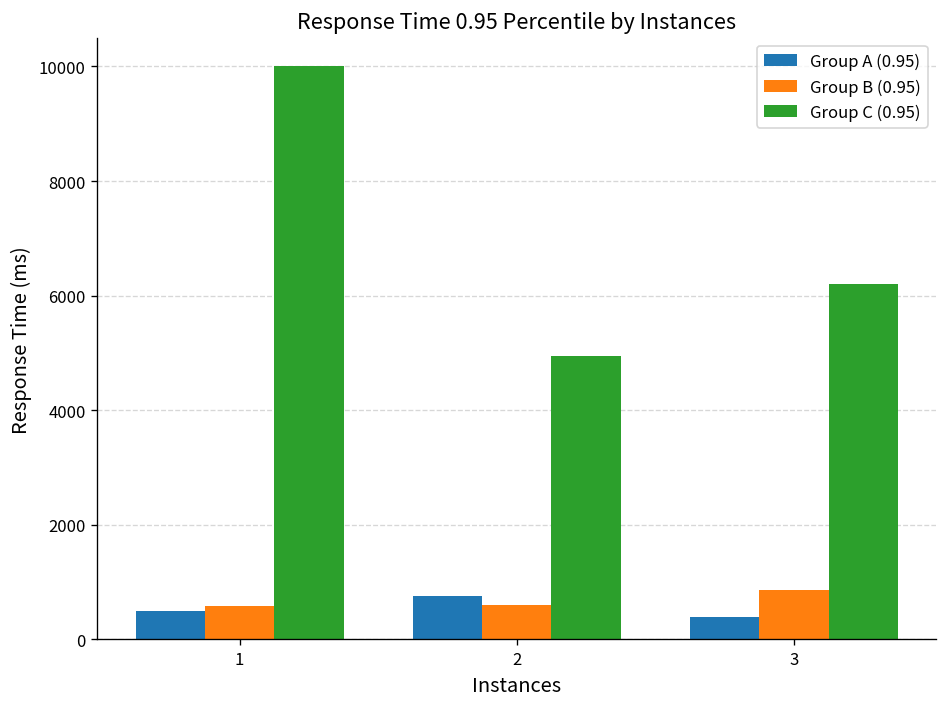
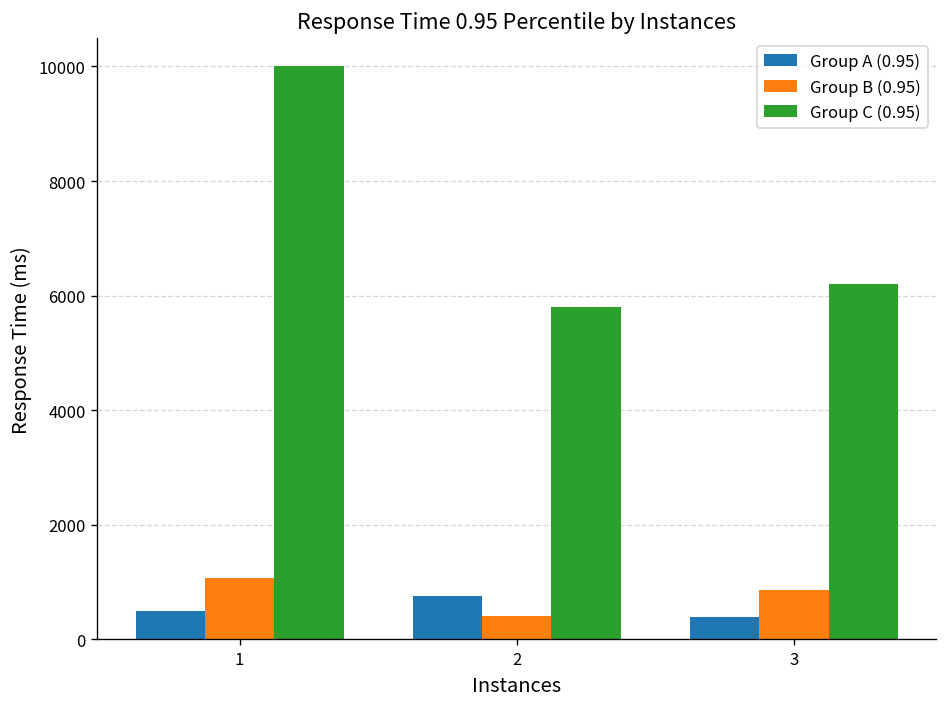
Group B (0.95), 1: 600 -> 1100
Group B (0.95), 2: 600 -> 400
Group C (0.95), 2: 5000 -> 5800
